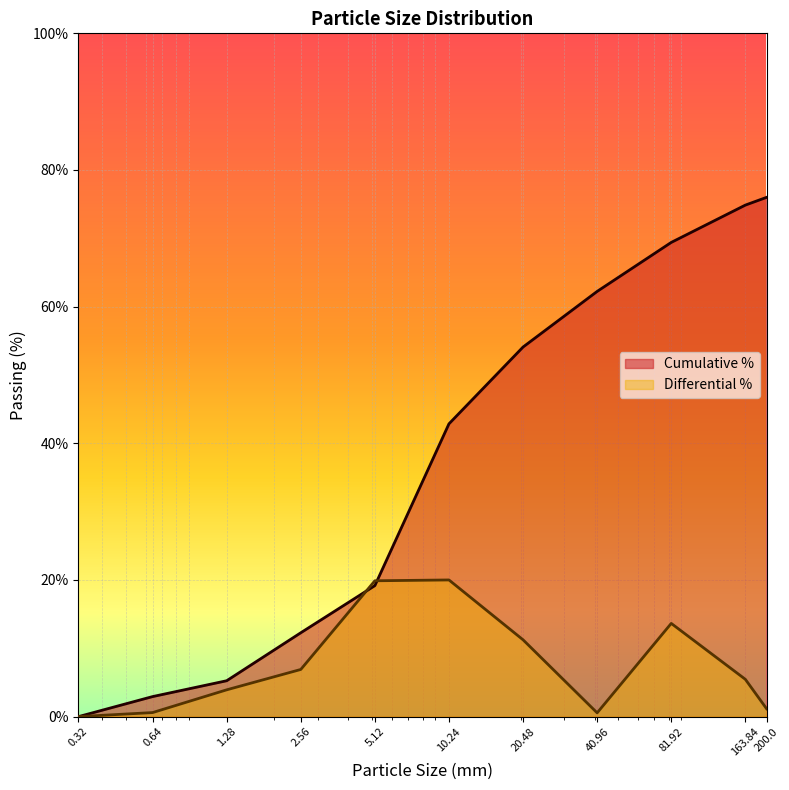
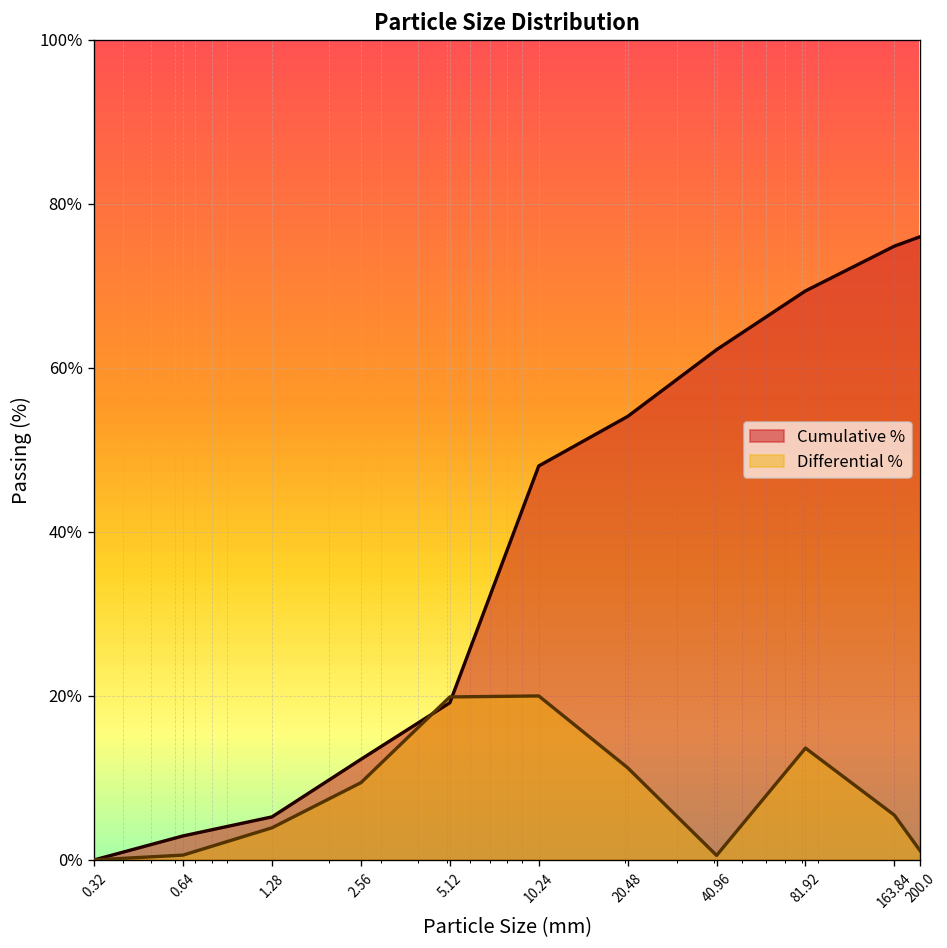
Differential %, 2.56: 7% -> 9%
Cumulative %, 10.24: 43% -> 48%
